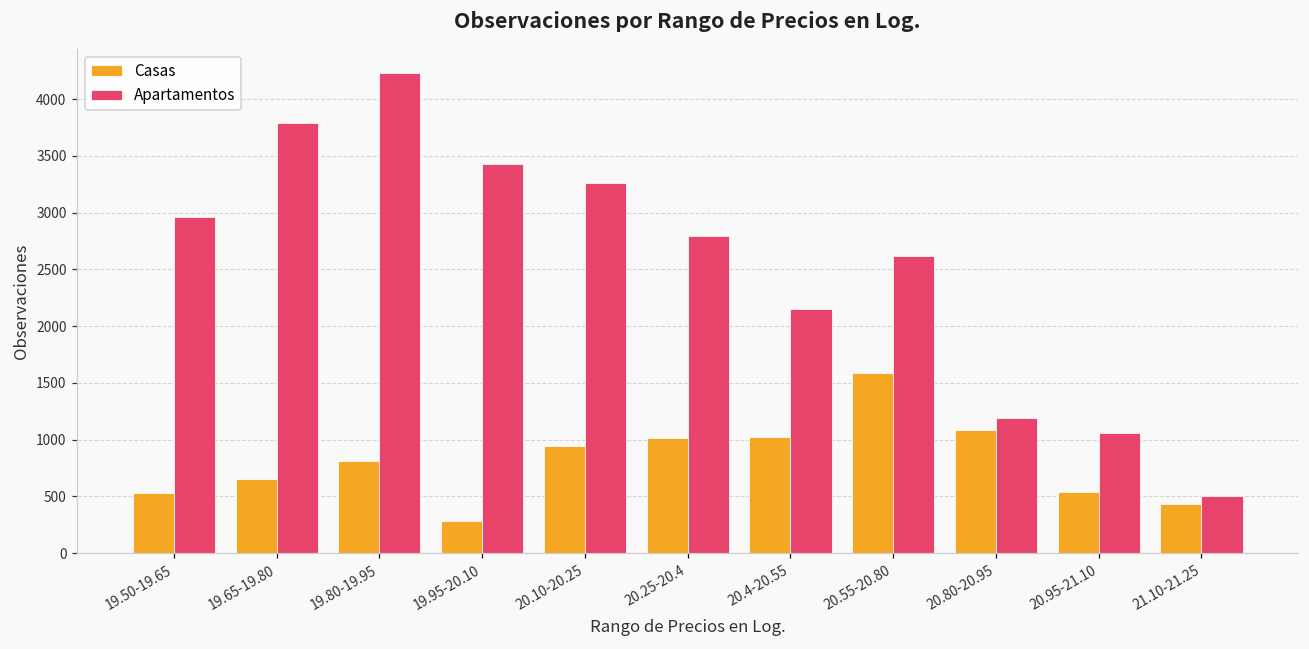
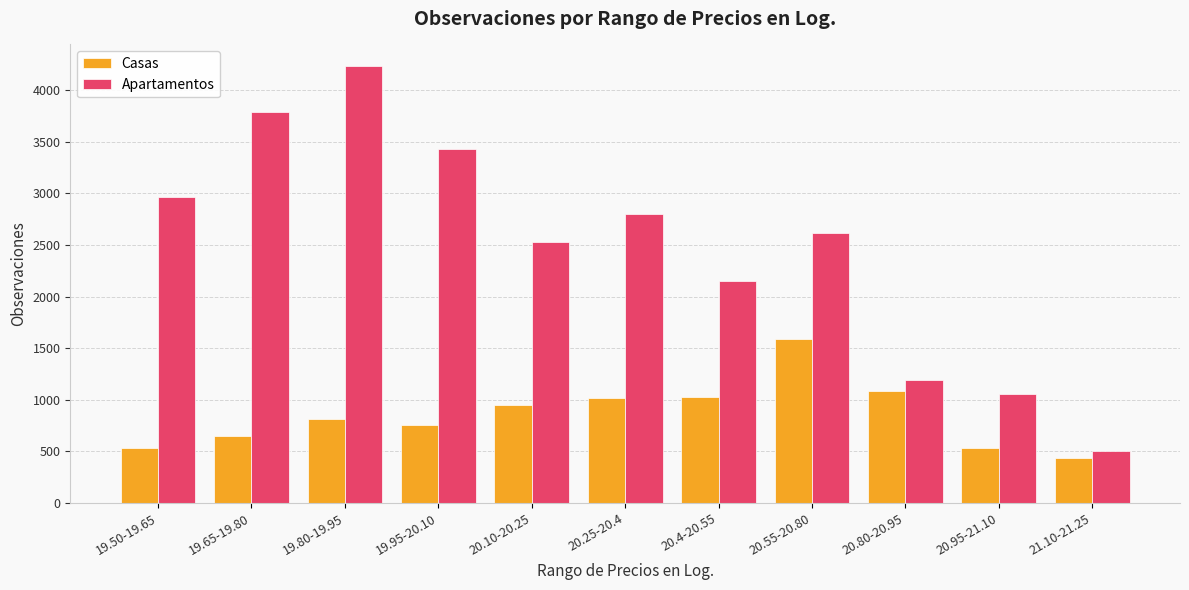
Casas, 19.95-20.10: 280 -> 750
Apartamentos, 20.10-20.25: 3260 -> 2530
